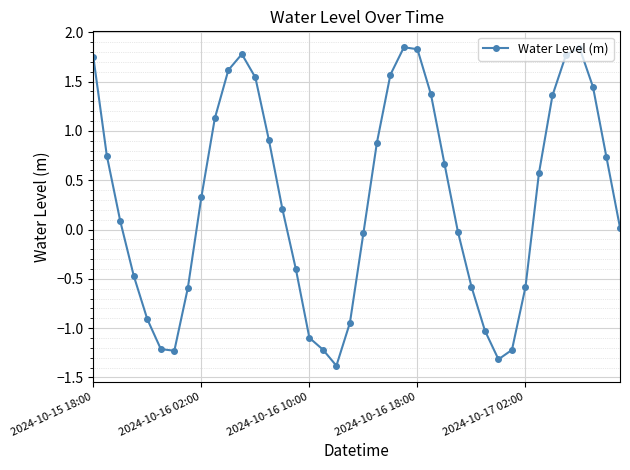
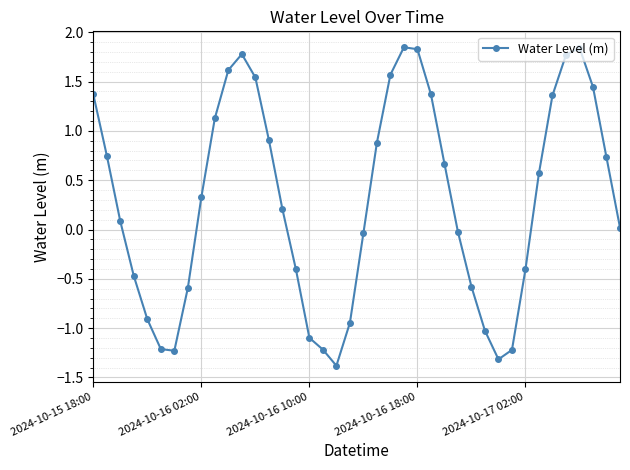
2024-10-15 18:00: 1.8 -> 1.4
2024-10-17 02:00: -0.6 -> -0.4
